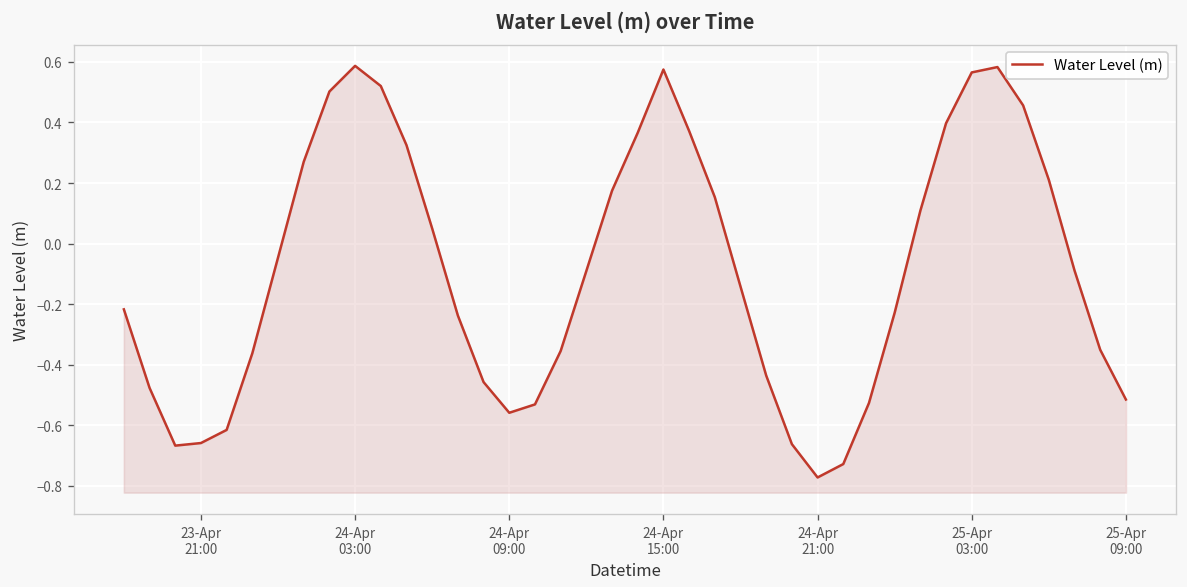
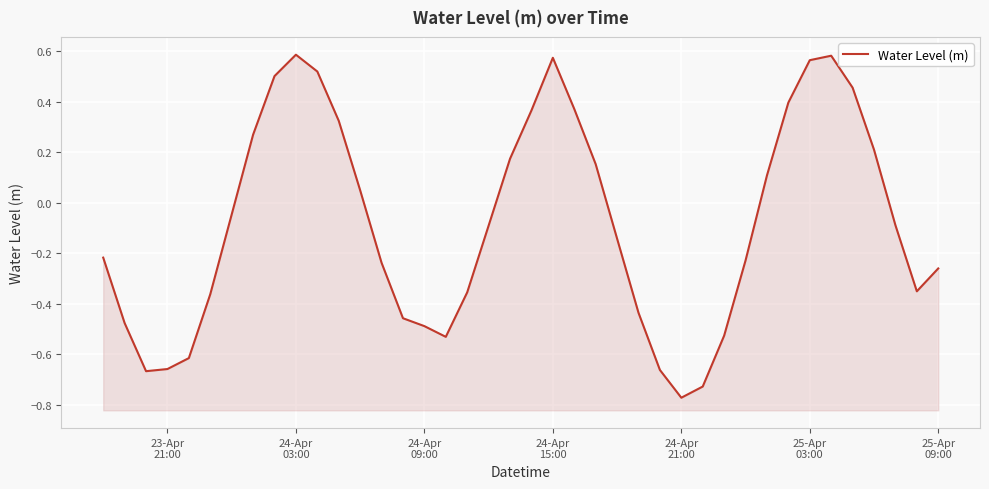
24-Apr 09:00: -0.56 -> -0.49
25-Apr 09:00: -0.51 -> -0.26
